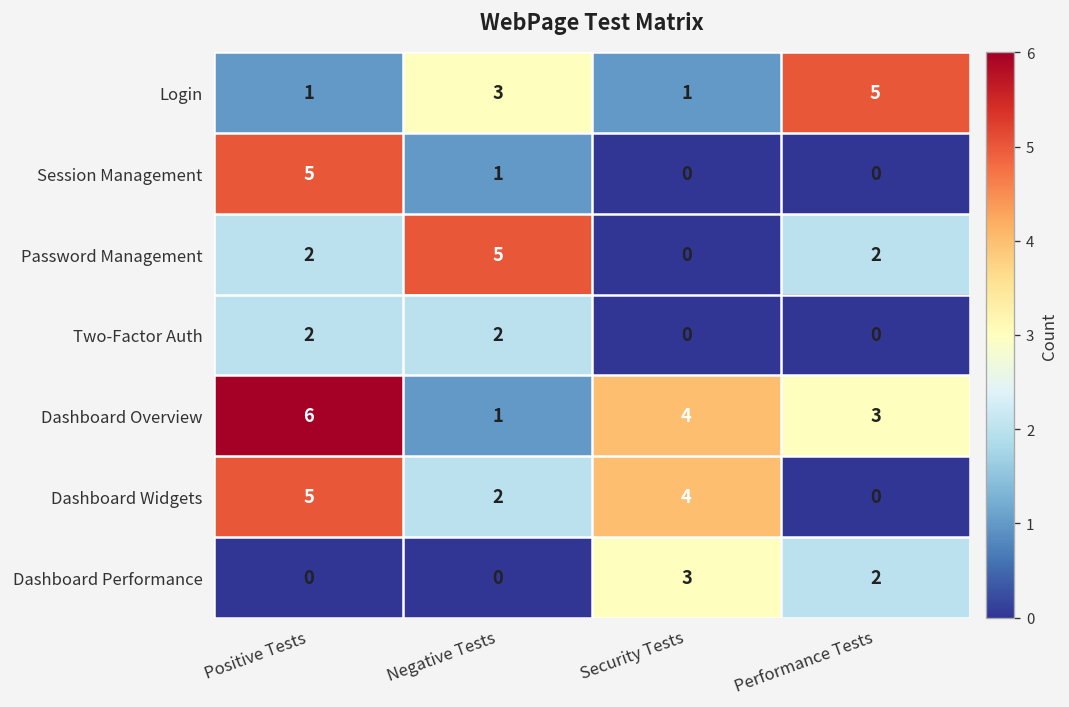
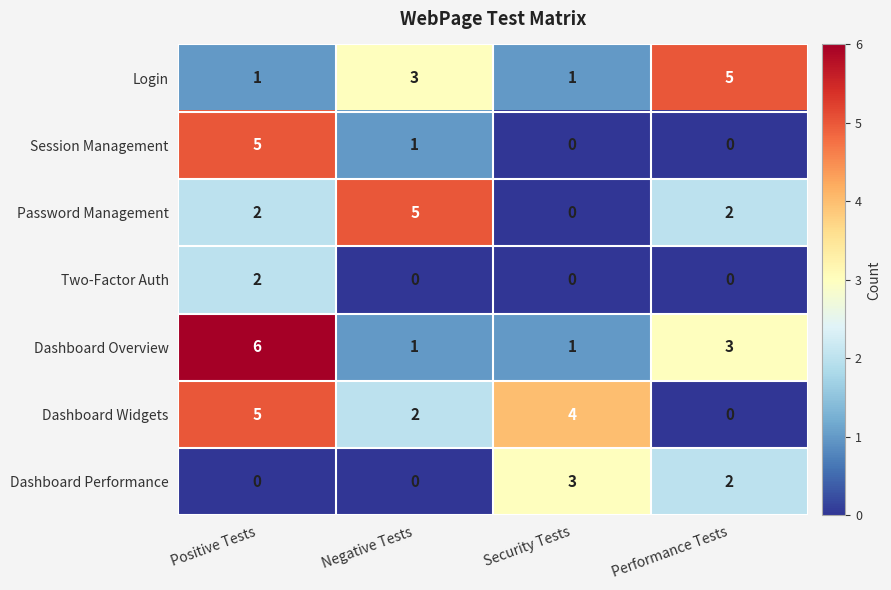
Two-Factor Auth, Negative Tests: 2 -> 0
Dashboard Overview, Security Tests: 4 -> 1
